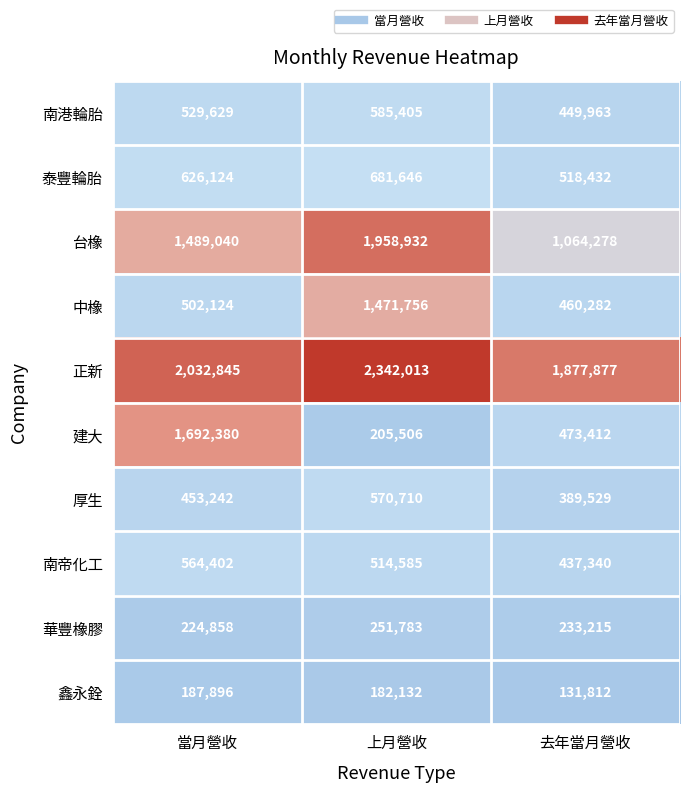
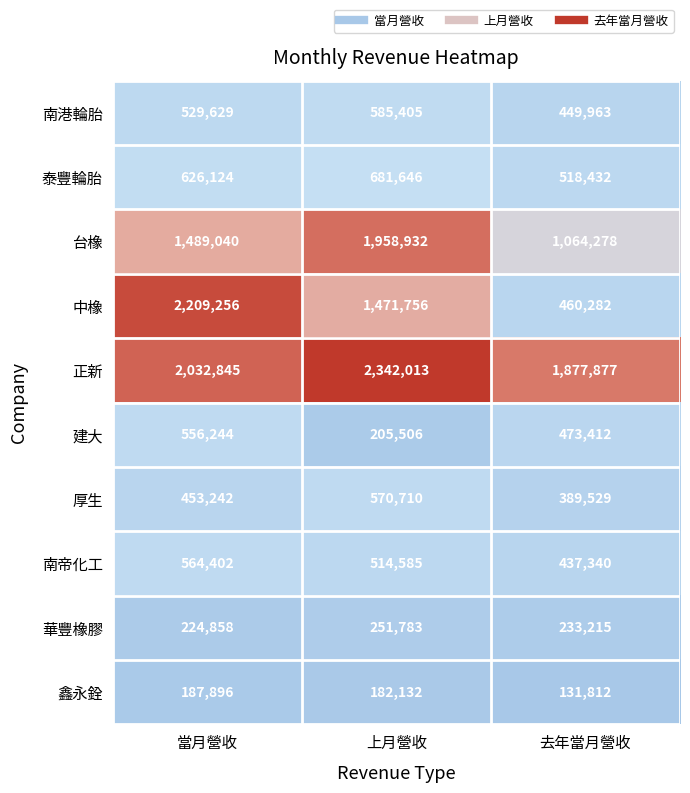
中橡, 當月營收: 502,124 -> 2,209,256
建大, 當月營收: 1,692,380 -> 556,244
